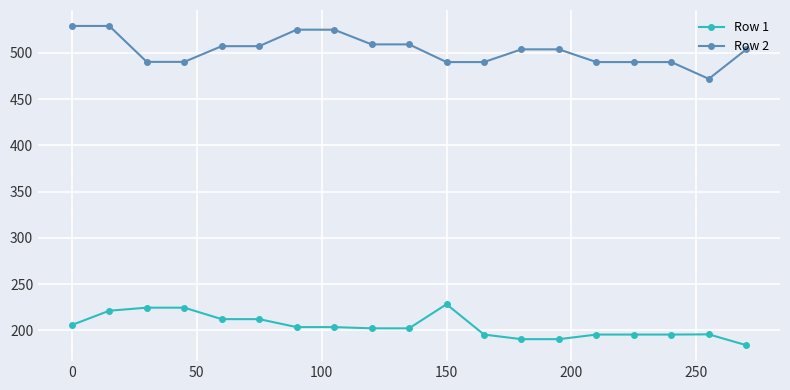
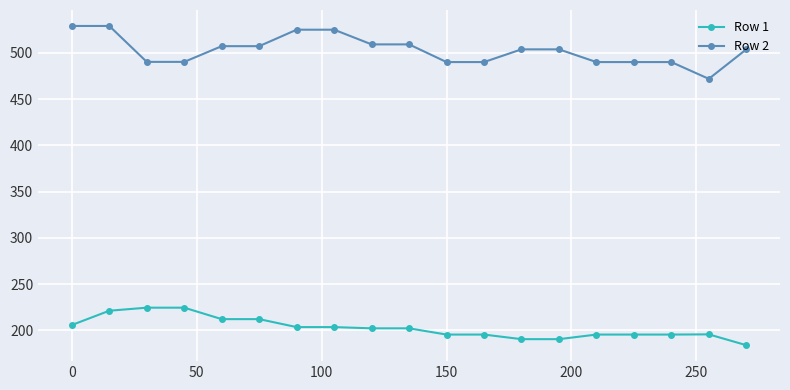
Row 1, 150: 230 -> 200
